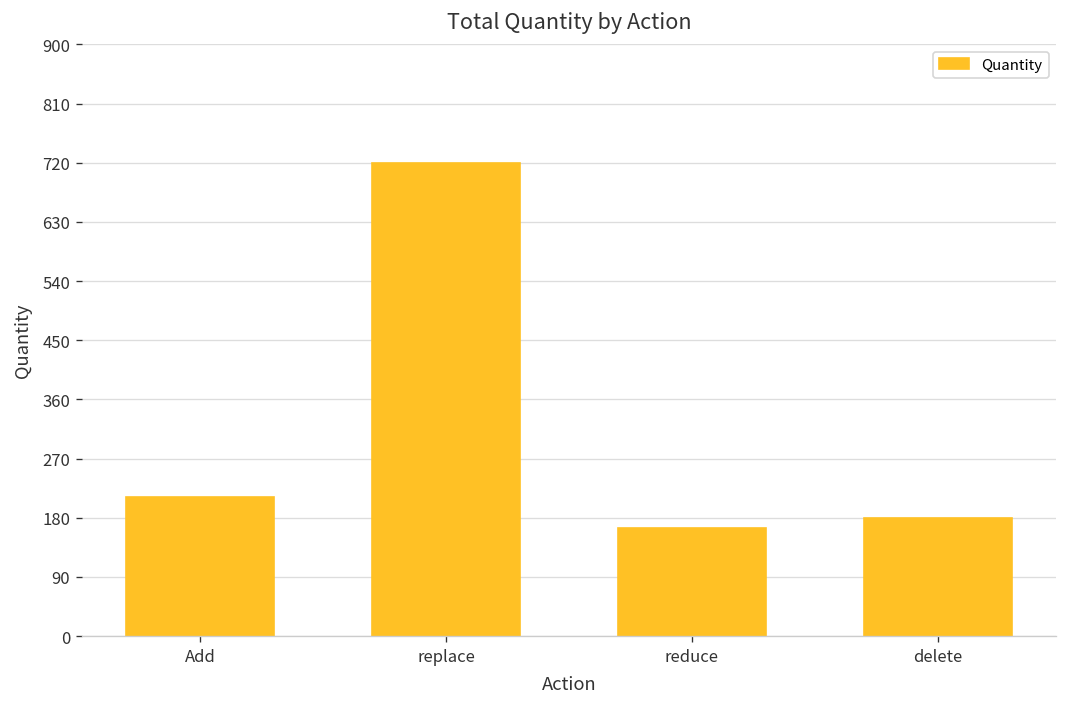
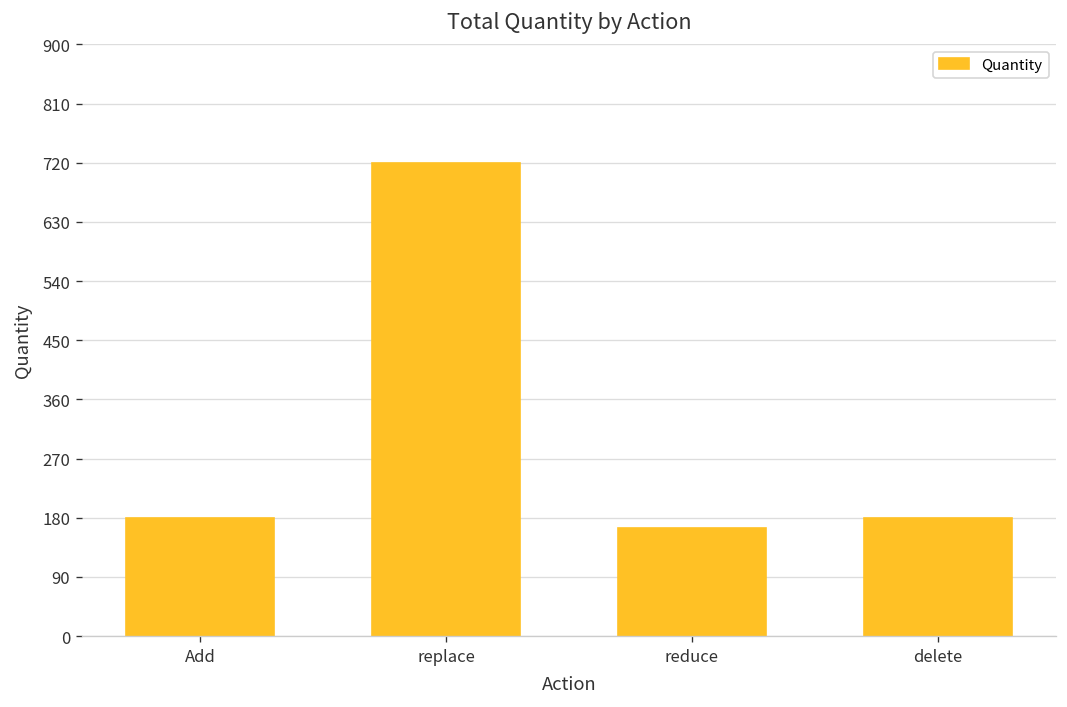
Add: 210 -> 180
